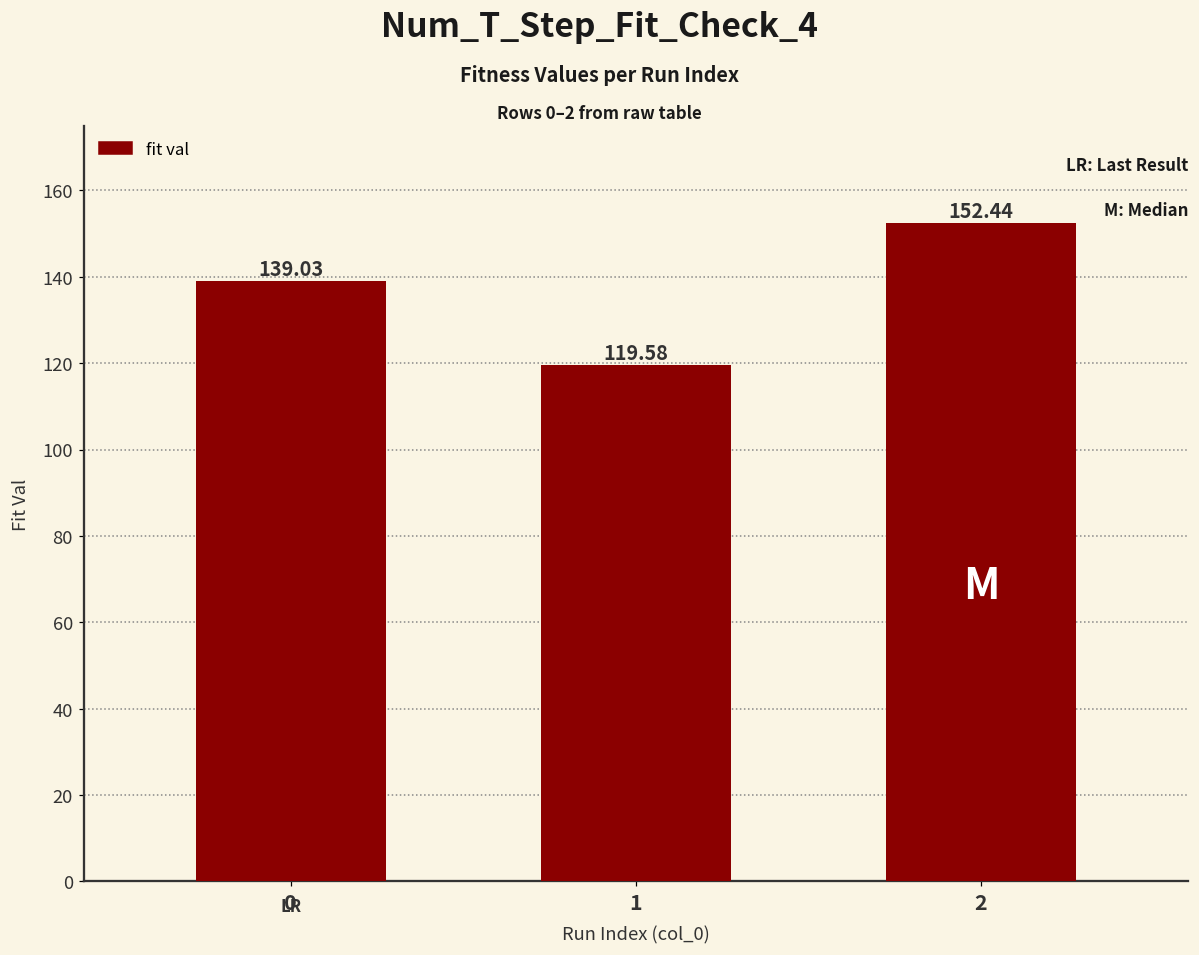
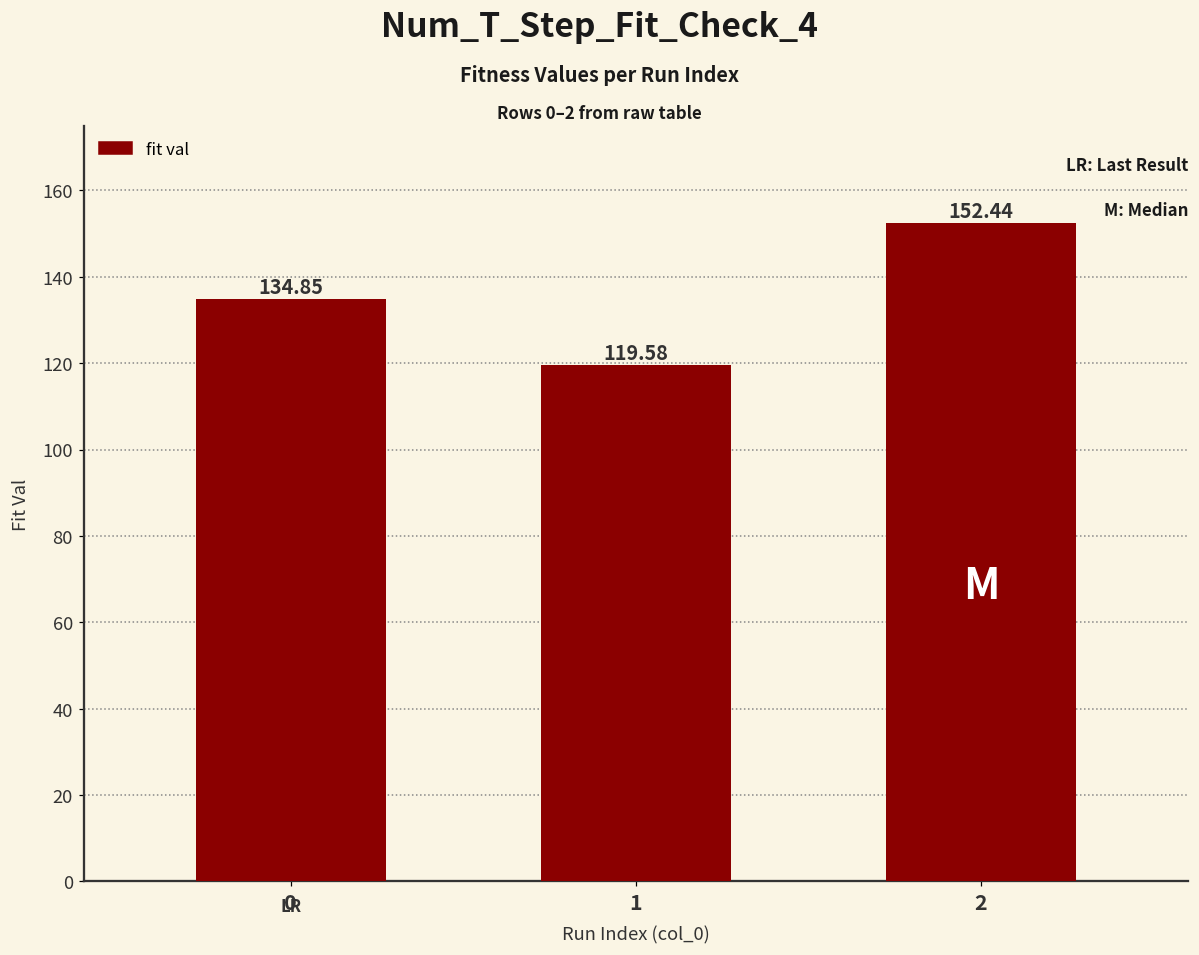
0: 139.03 -> 134.85
